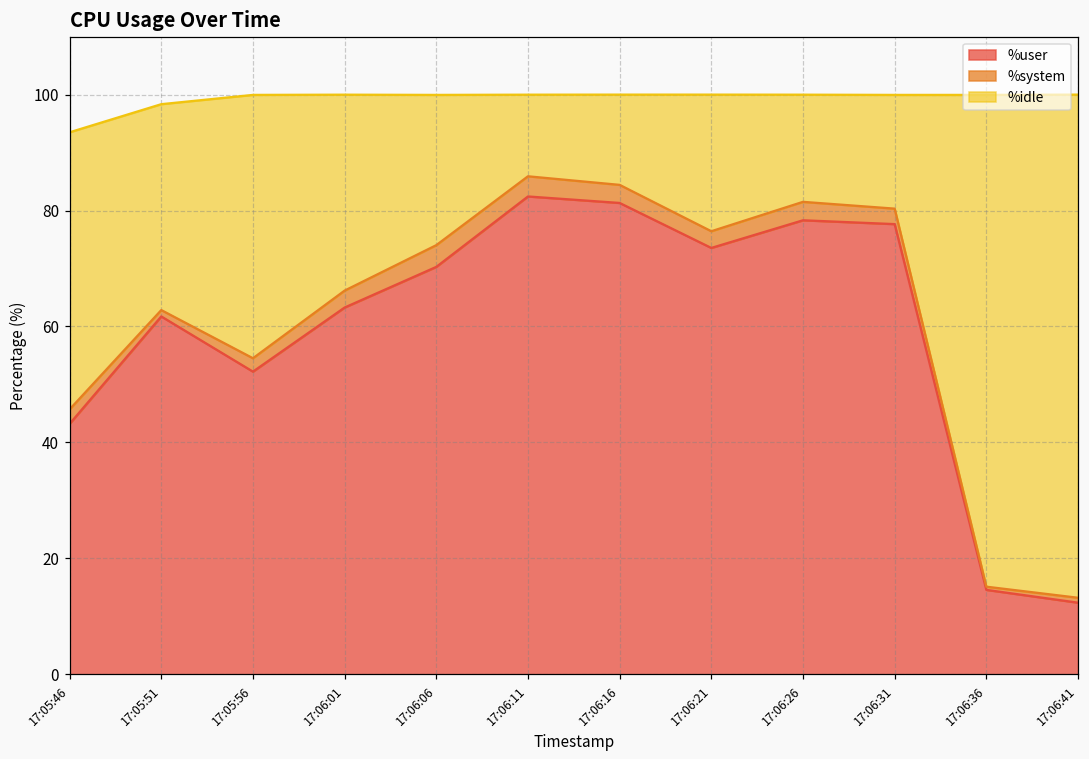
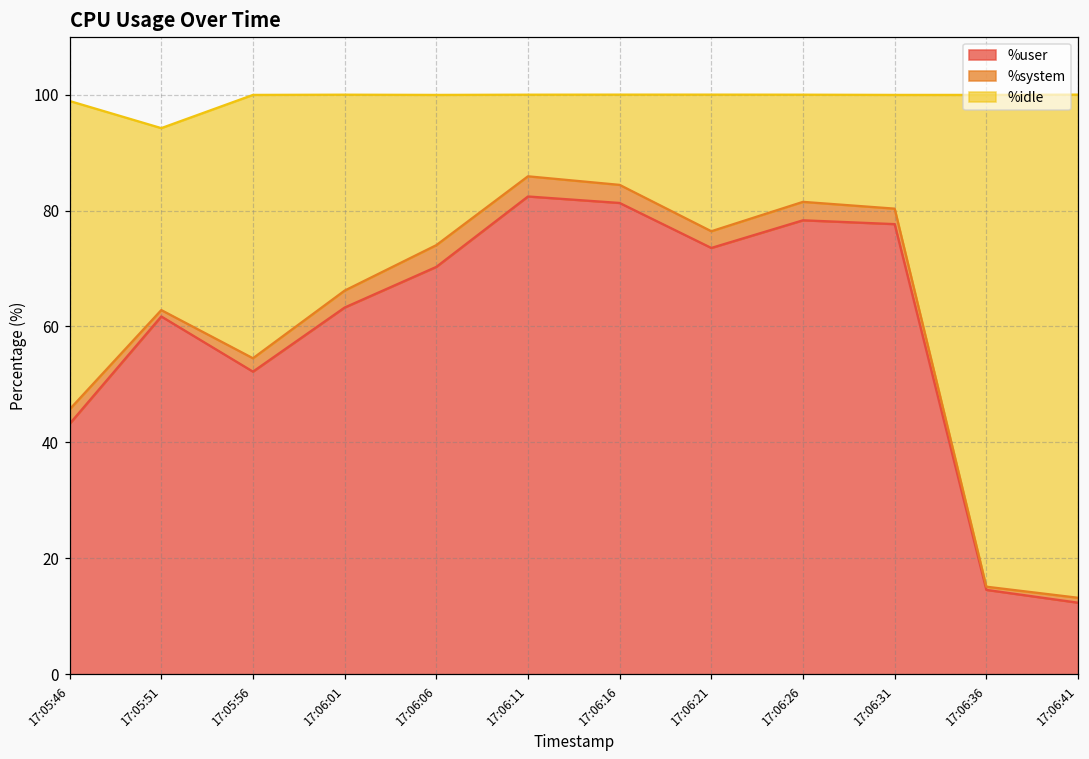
%idle, 17:05:46: 48 -> 53
%idle, 17:05:51: 36 -> 31
